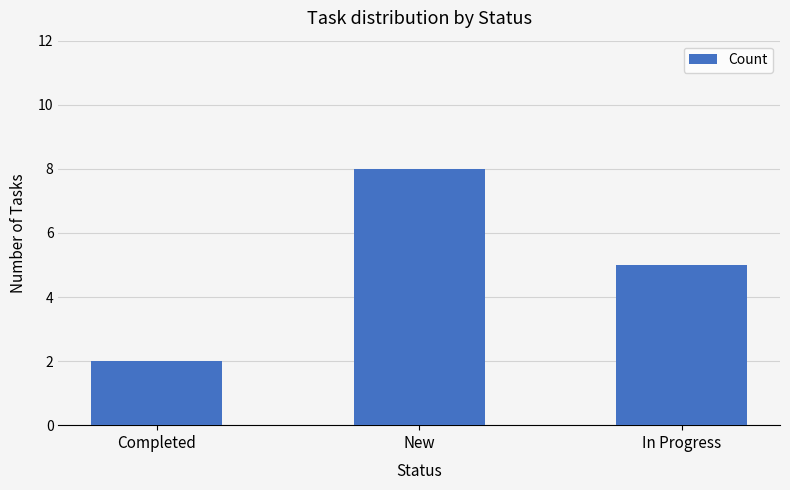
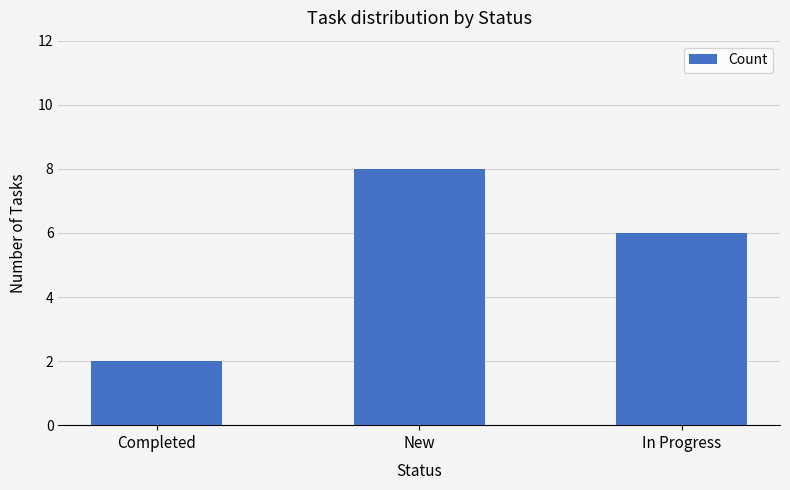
In Progress: 5 -> 6
